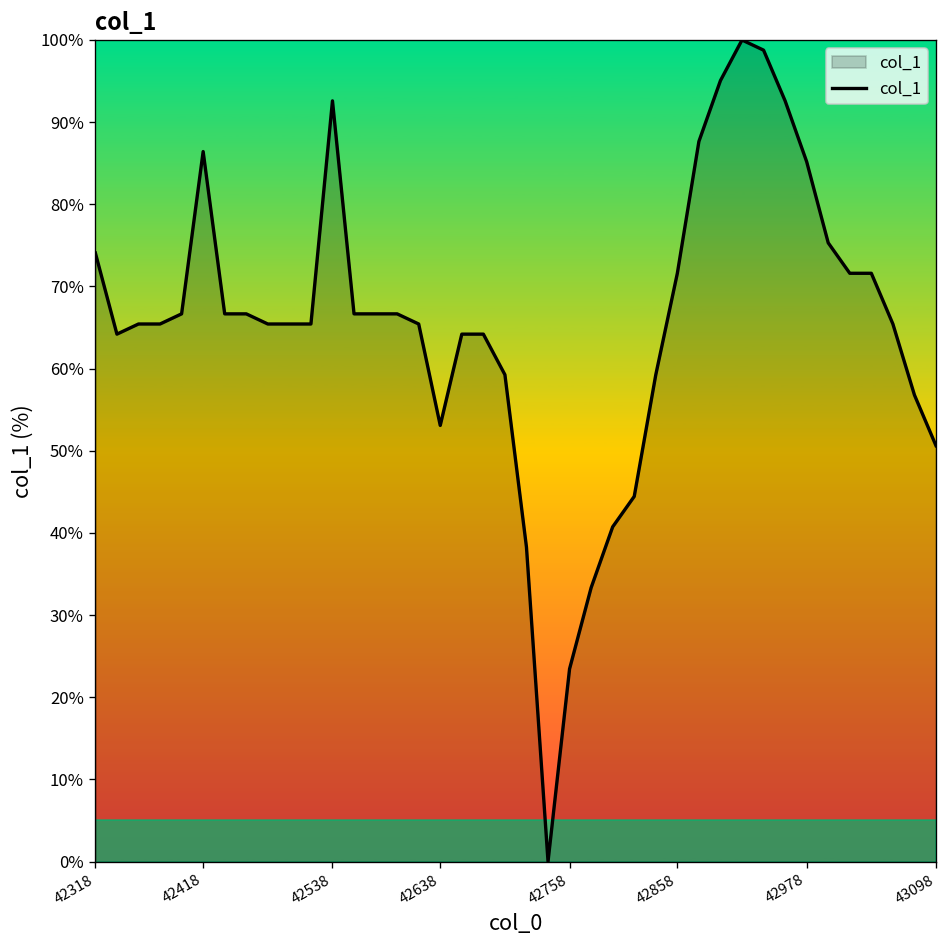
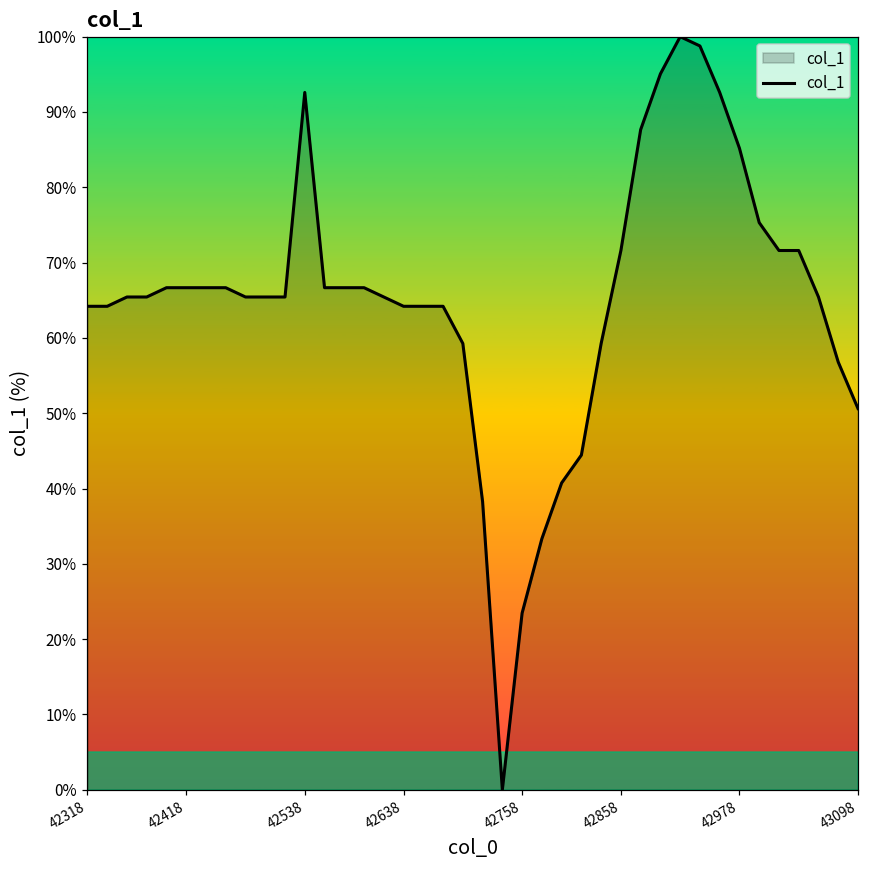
42318: 74% -> 64%
42418: 86% -> 67%
42638: 53% -> 64%
